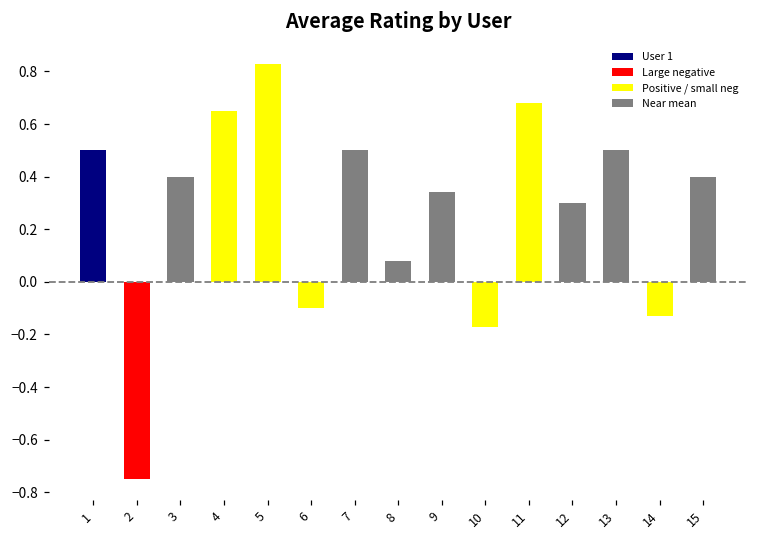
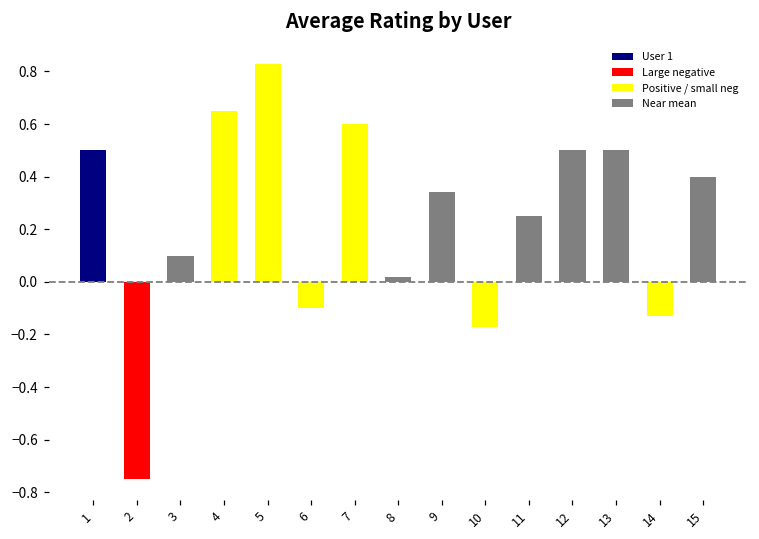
3: 0.40 -> 0.10
7: 0.50 -> 0.60
8: 0.08 -> 0.02
11: 0.68 -> 0.25
12: 0.30 -> 0.50
